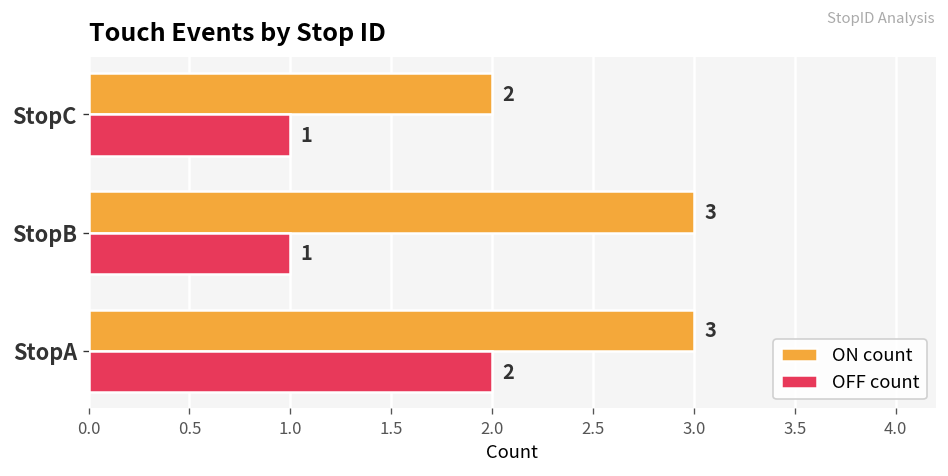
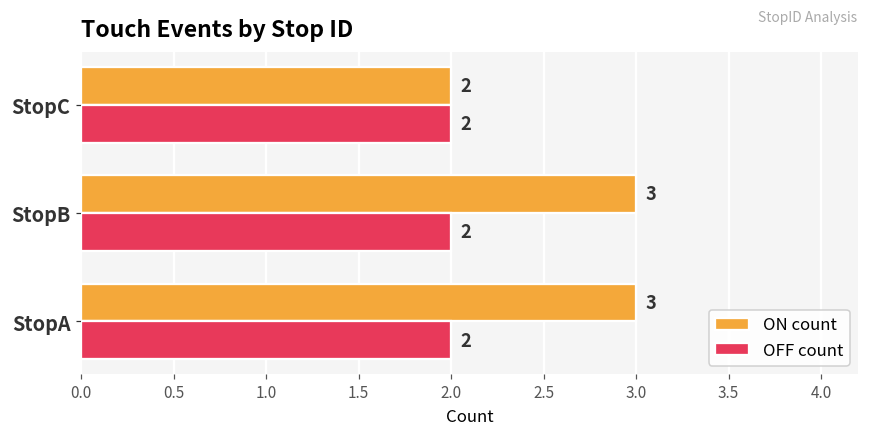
OFF count, StopC: 1 -> 2
OFF count, StopB: 1 -> 2
